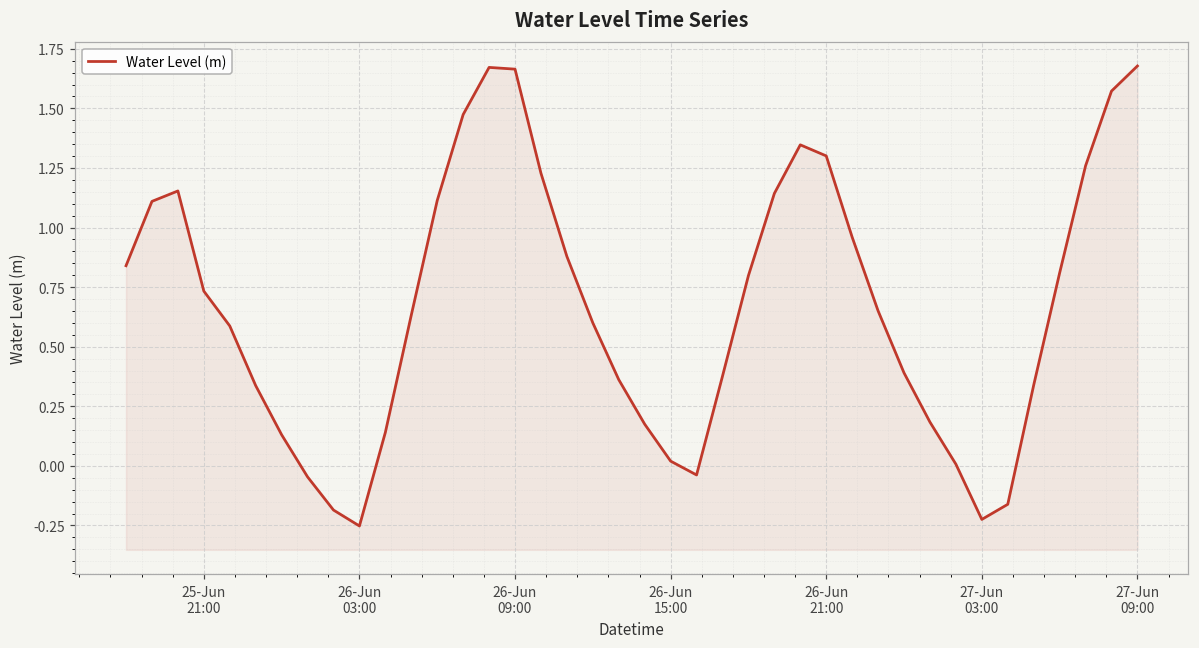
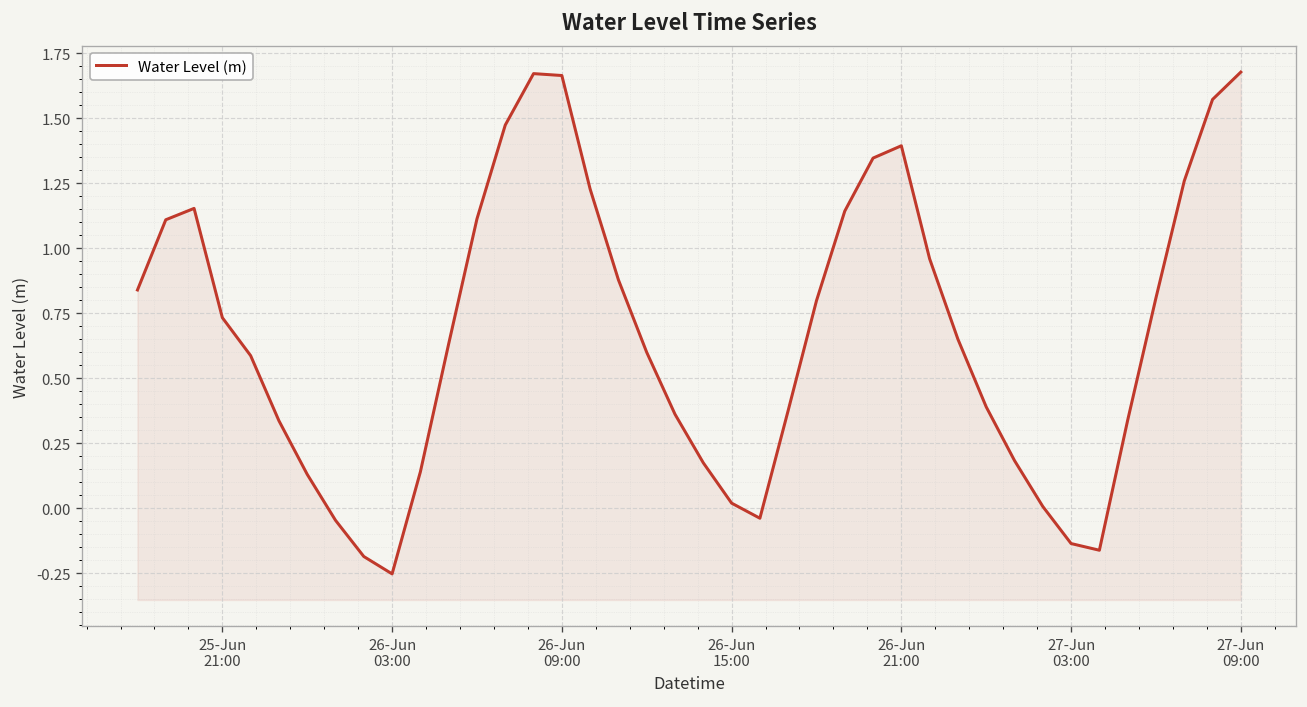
26-Jun 21:00: 1.30 -> 1.39
27-Jun 03:00: -0.22 -> -0.14
